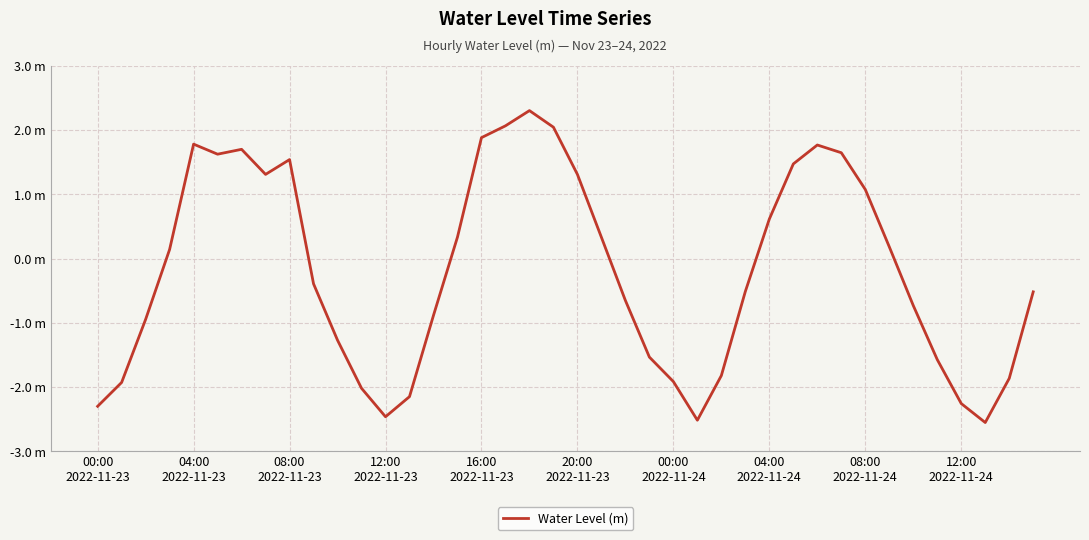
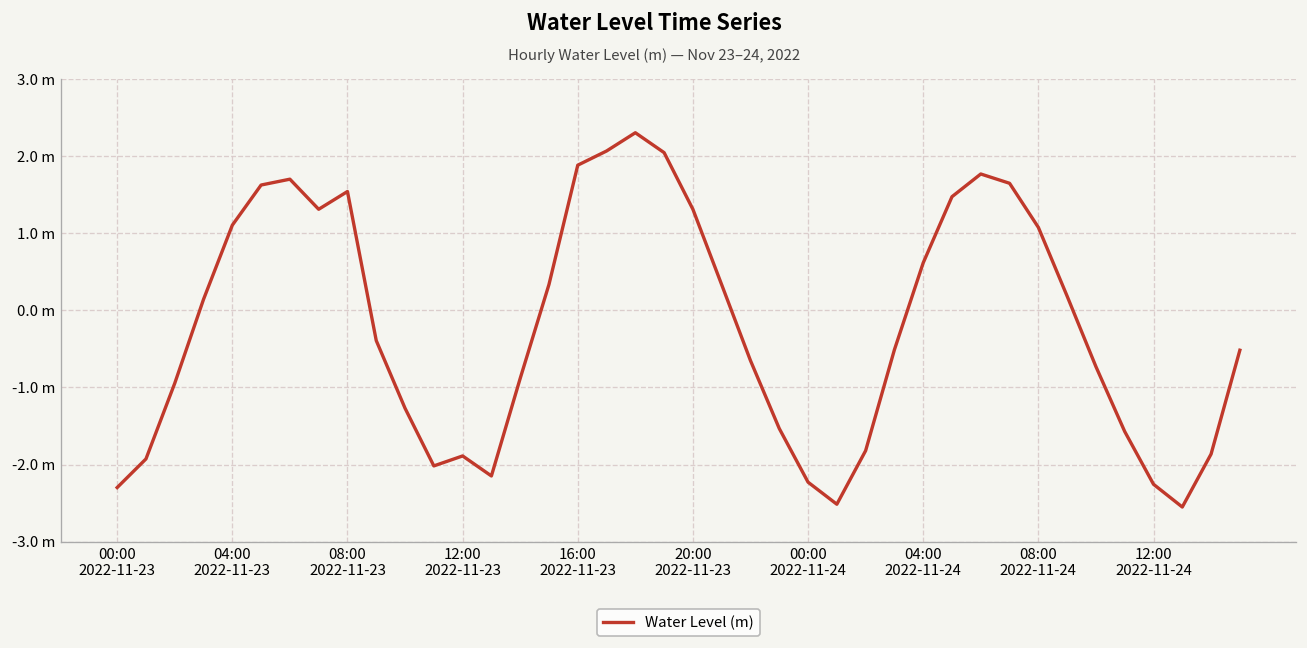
04:00 2022-11-23: 1.8 m -> 1.1 m
12:00 2022-11-23: -2.5 m -> -1.9 m
00:00 2022-11-24: -1.9 m -> -2.2 m
